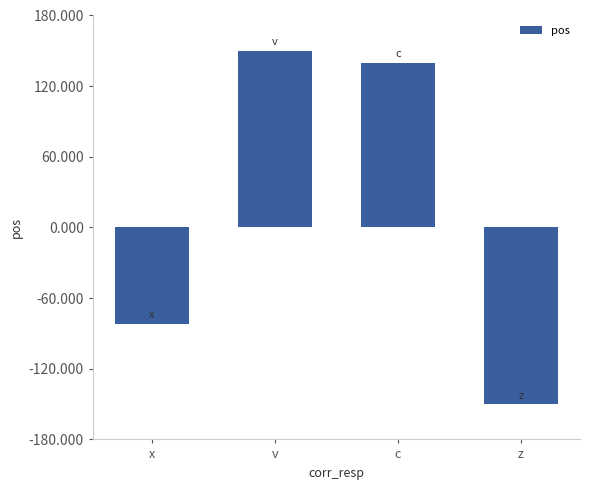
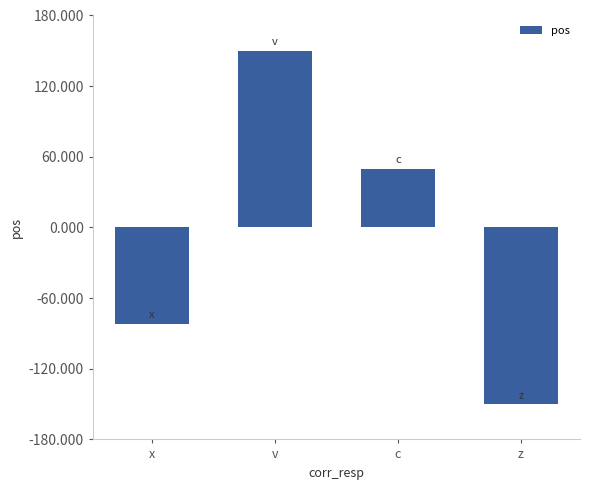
c: 140 -> 50
